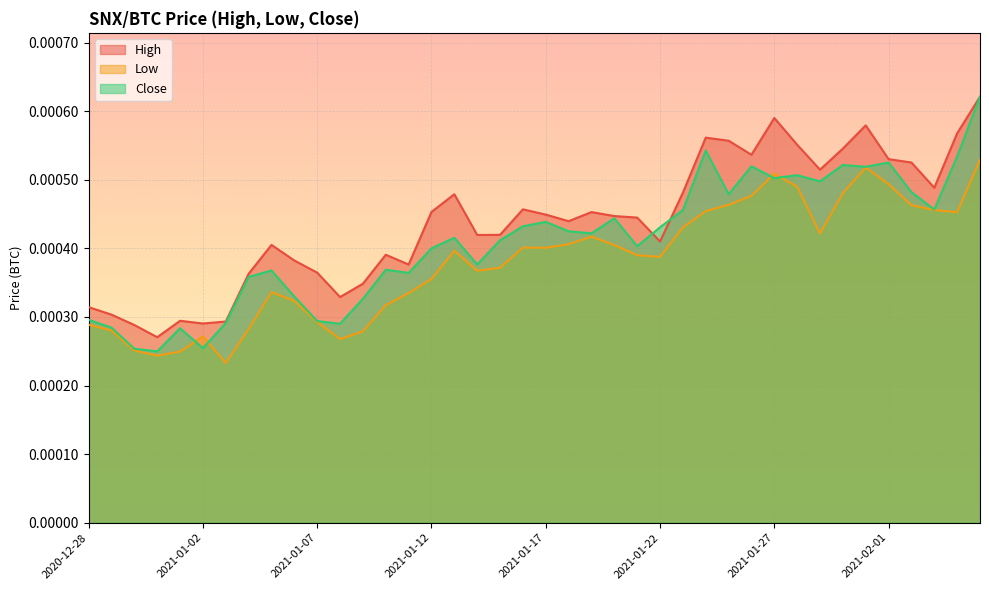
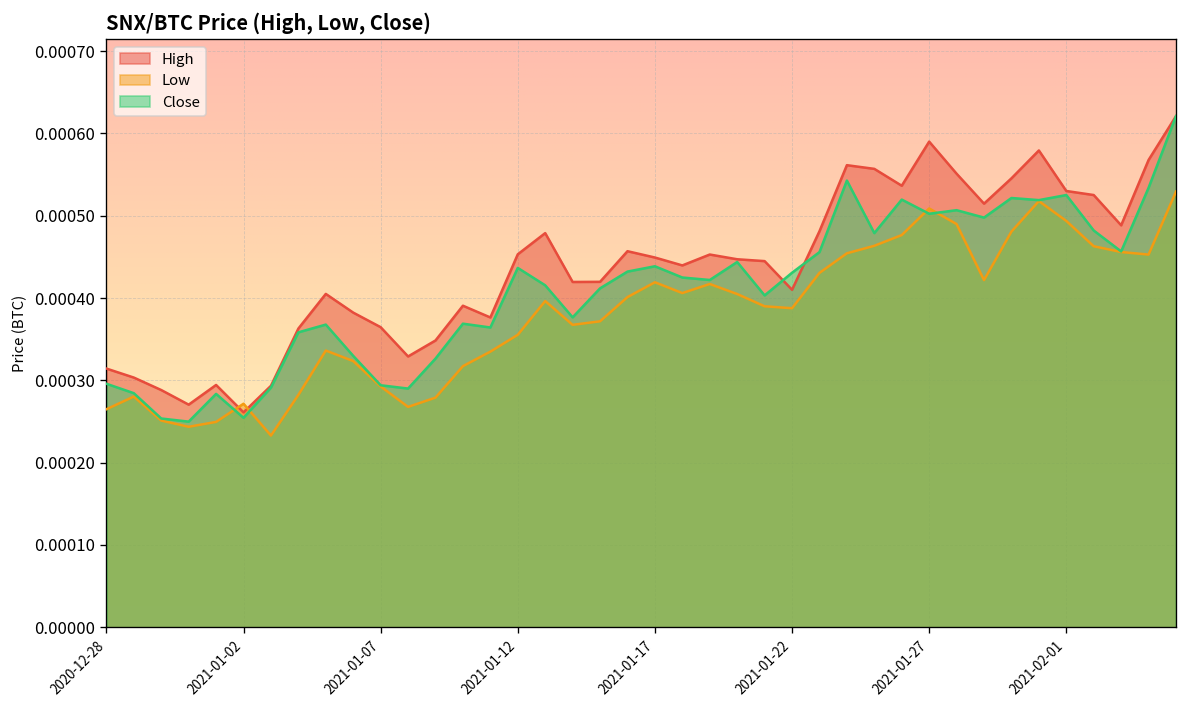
Low, 2020-12-28: 0.00029 -> 0.00026
High, 2021-01-02: 0.00029 -> 0.00026
Close, 2021-01-12: 0.00040 -> 0.00044
Low, 2021-01-17: 0.00040 -> 0.00042
